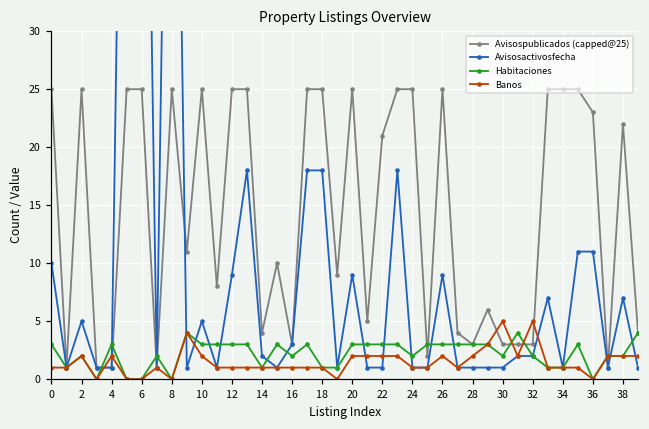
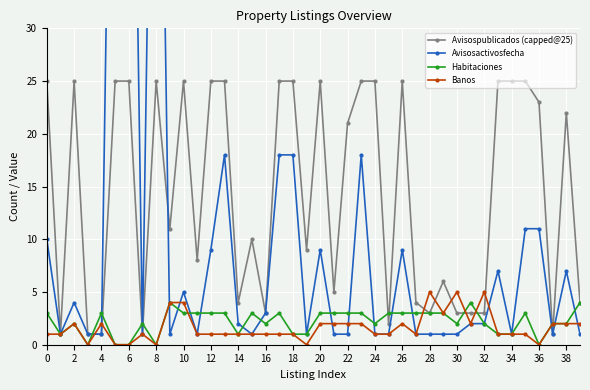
Avisosactivosfecha, 2: 5 -> 4
Banos, 10: 2 -> 4
Banos, 28: 2 -> 5
